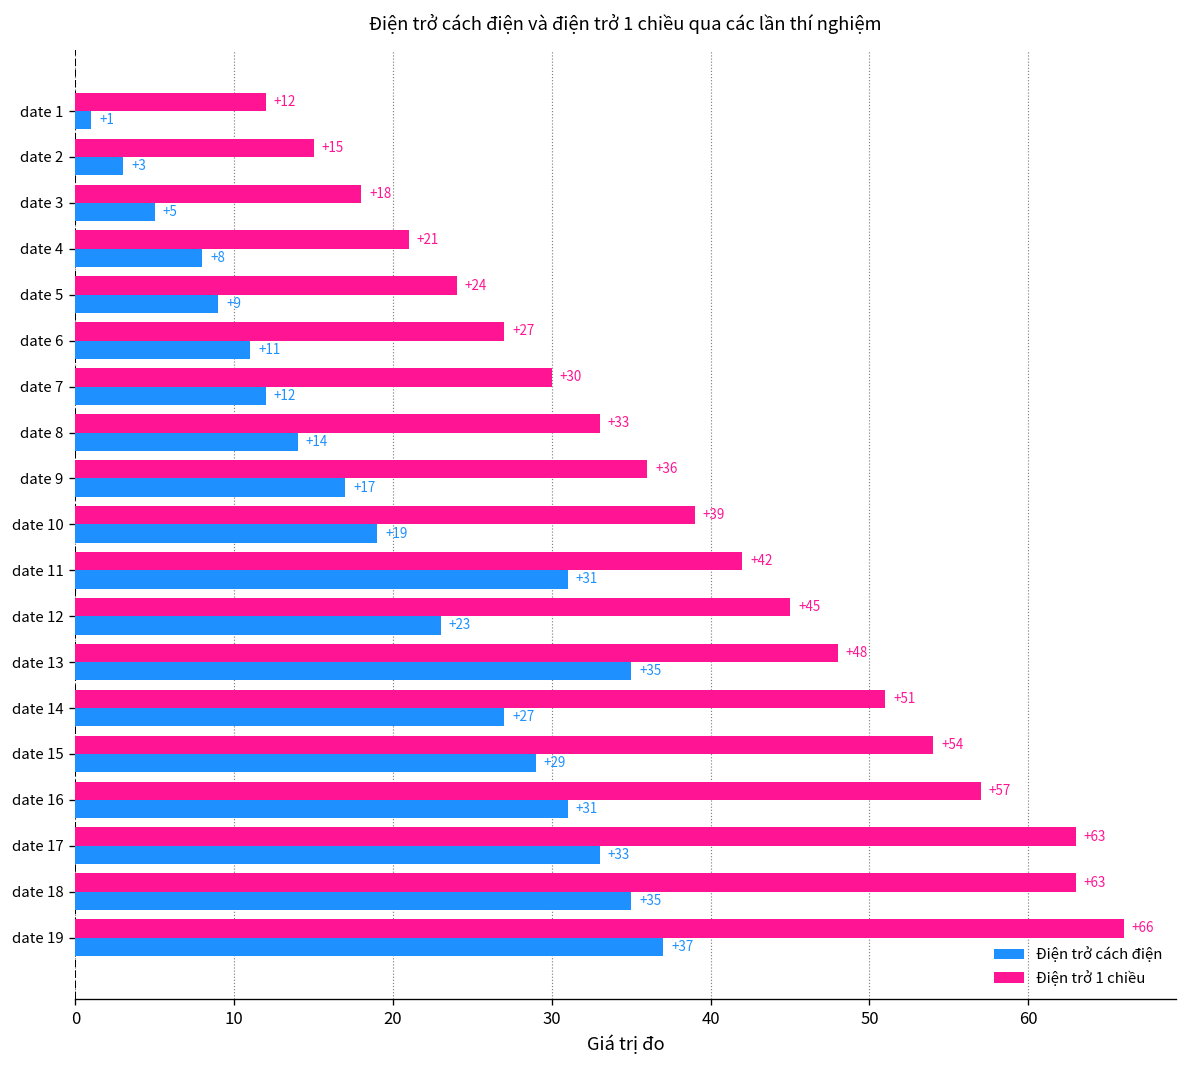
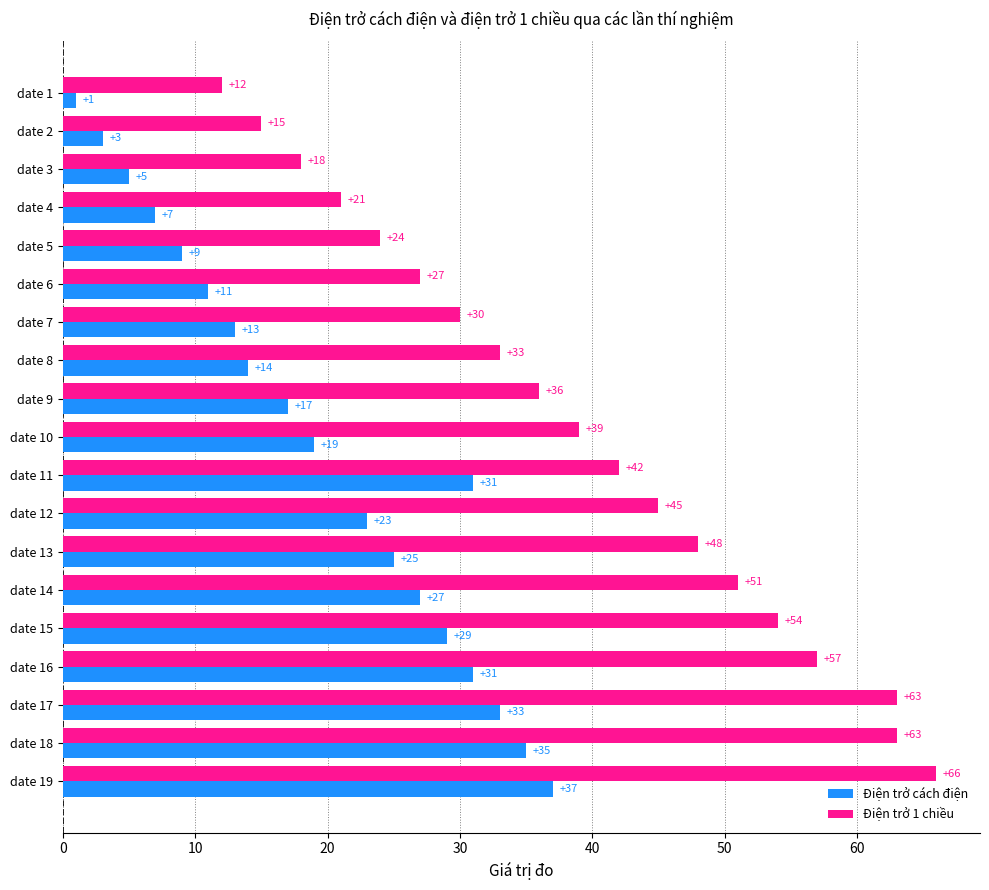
Điện trở cách điện, date 4: +8 -> +7
Điện trở cách điện, date 7: +12 -> +13
Điện trở cách điện, date 13: +35 -> +25
